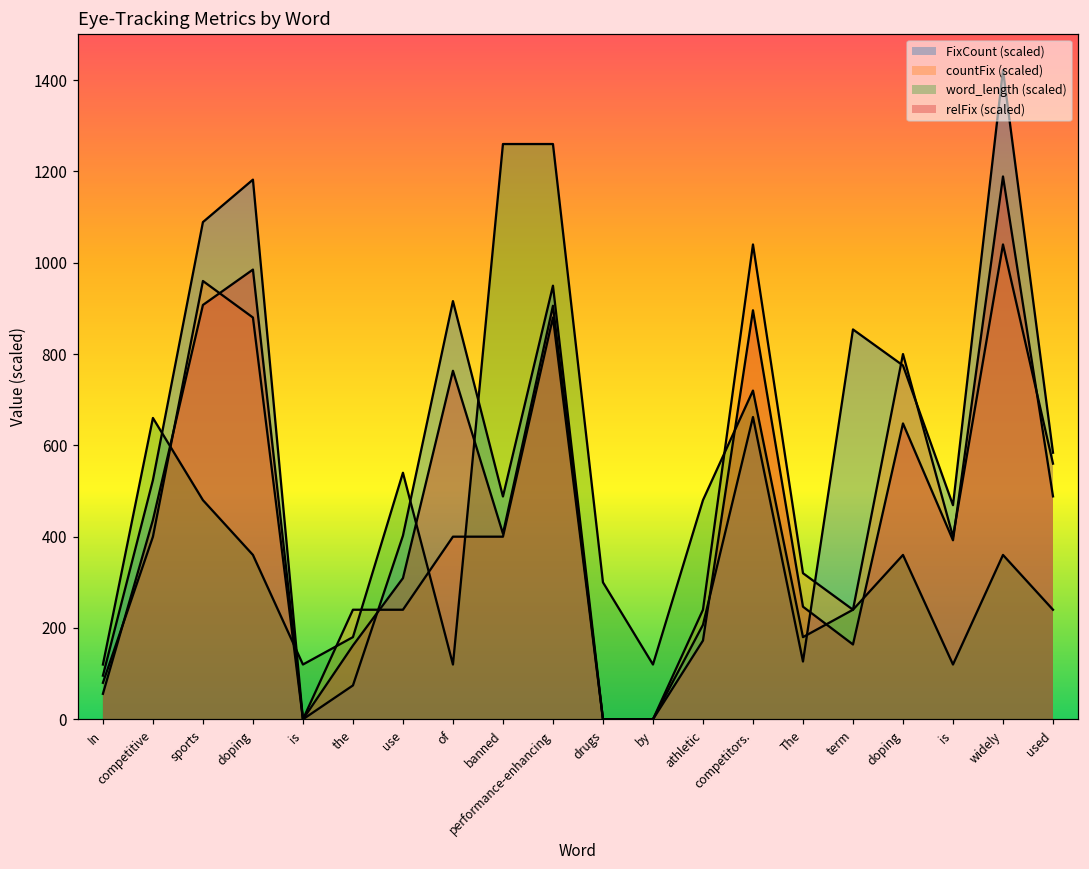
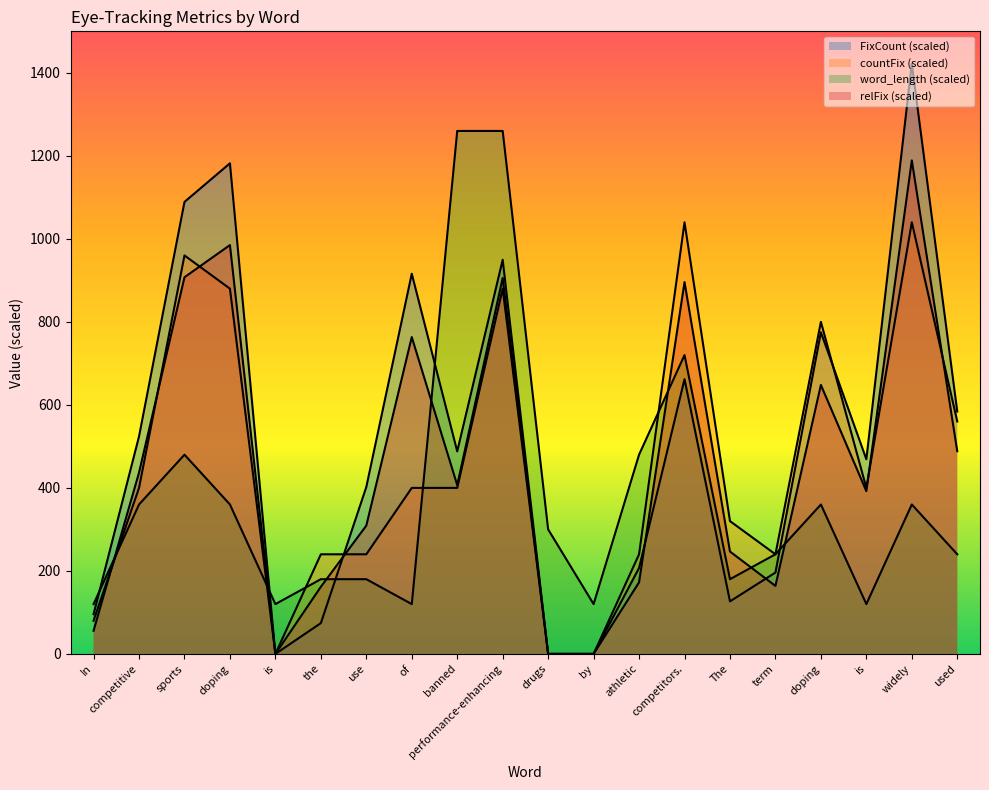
word_length (scaled), competitive: 660 -> 360
word_length (scaled), use: 540 -> 180
FixCount (scaled), term: 850 -> 200
